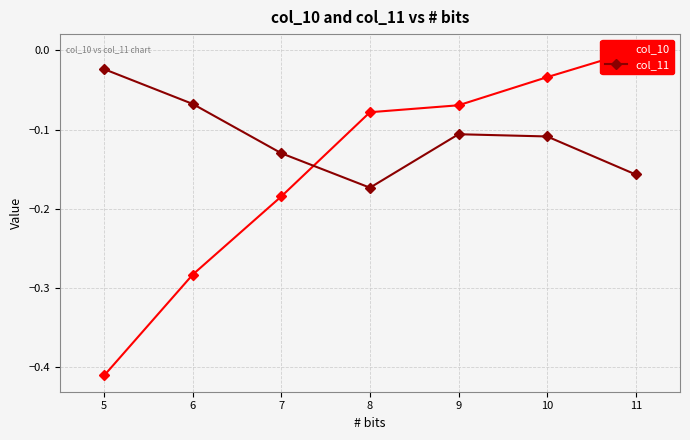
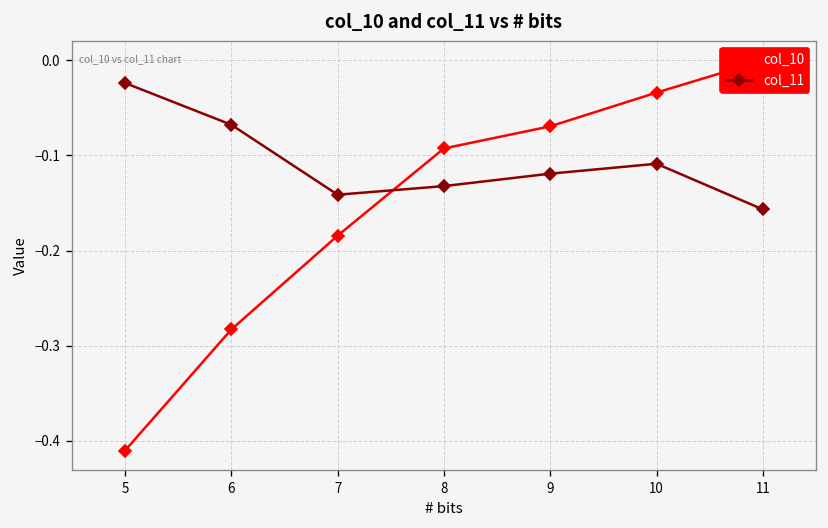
col_11, 7: -0.13 -> -0.14
col_10, 8: -0.08 -> -0.09
col_11, 8: -0.17 -> -0.13
col_11, 9: -0.11 -> -0.12
